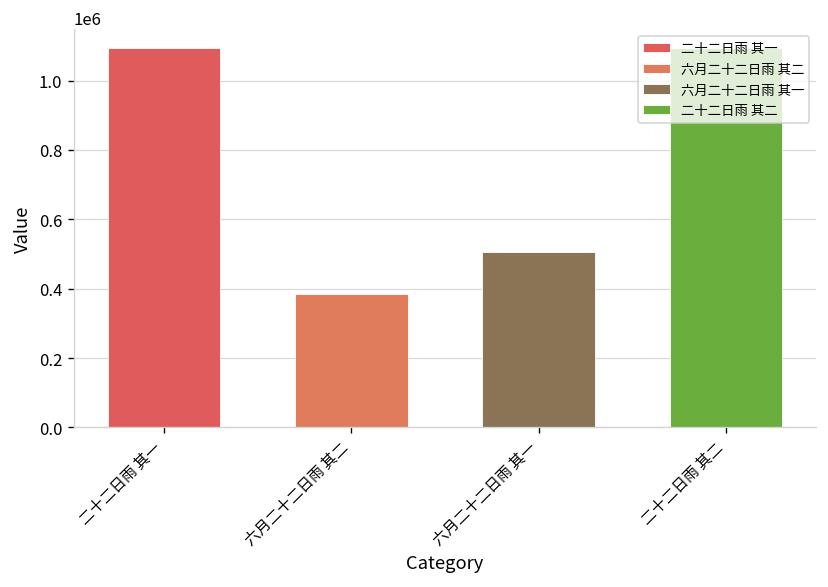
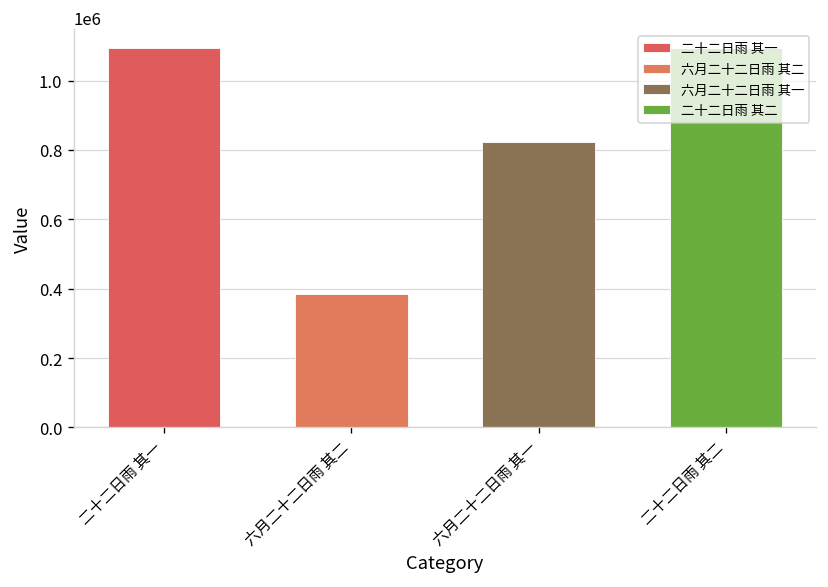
六月二十二日雨 其一: 510000 -> 820000
